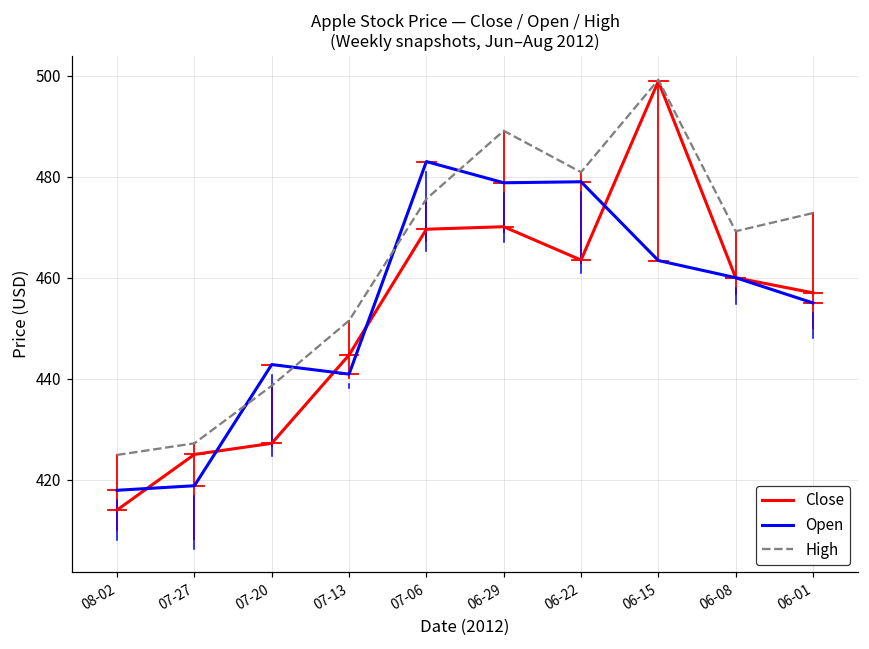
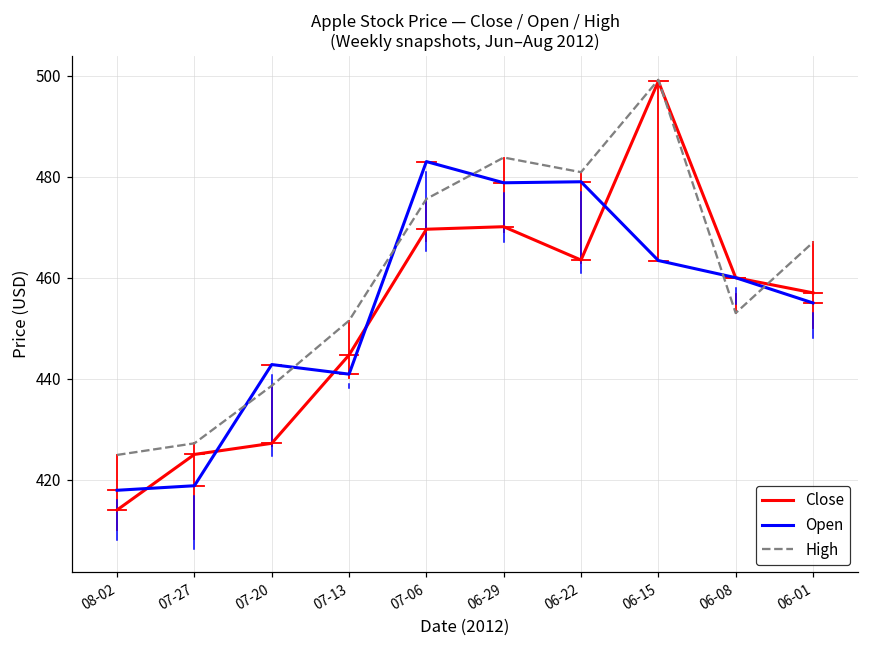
High, 06-29: 489 -> 484
High, 06-08: 469 -> 453
High, 06-01: 473 -> 467
